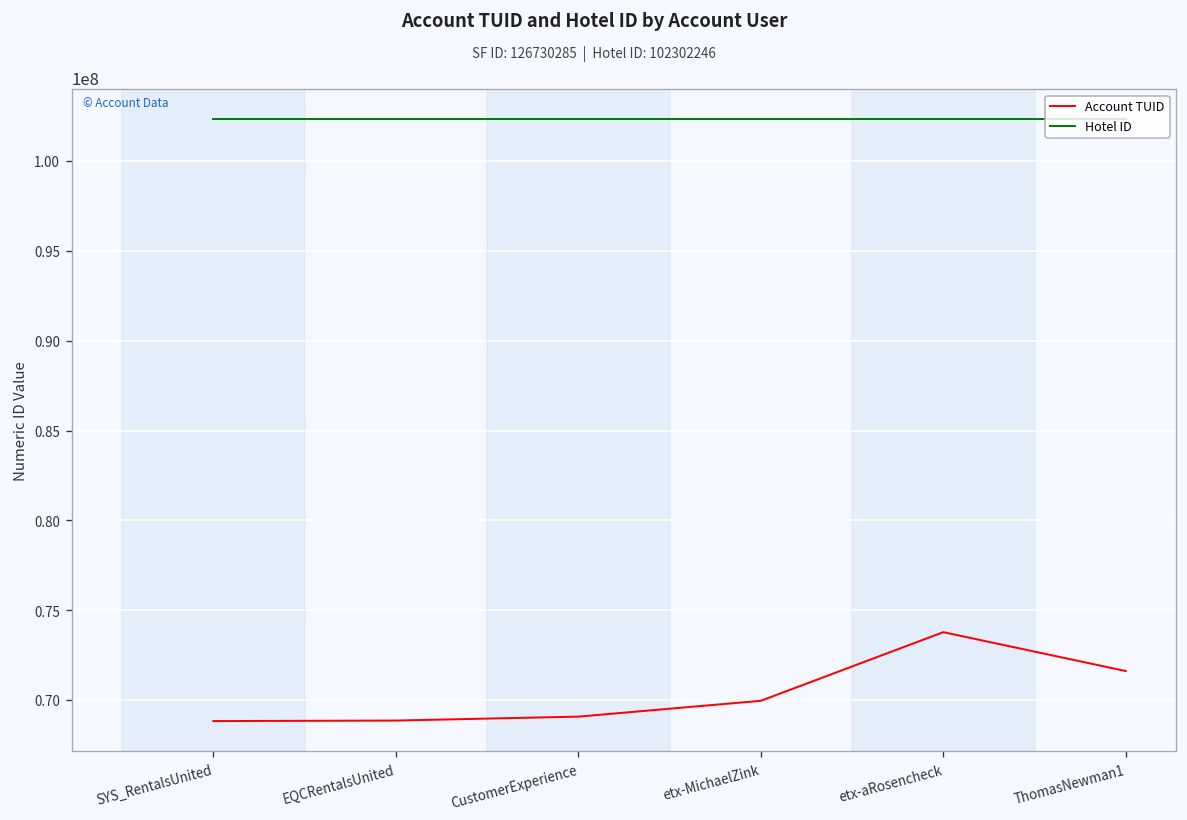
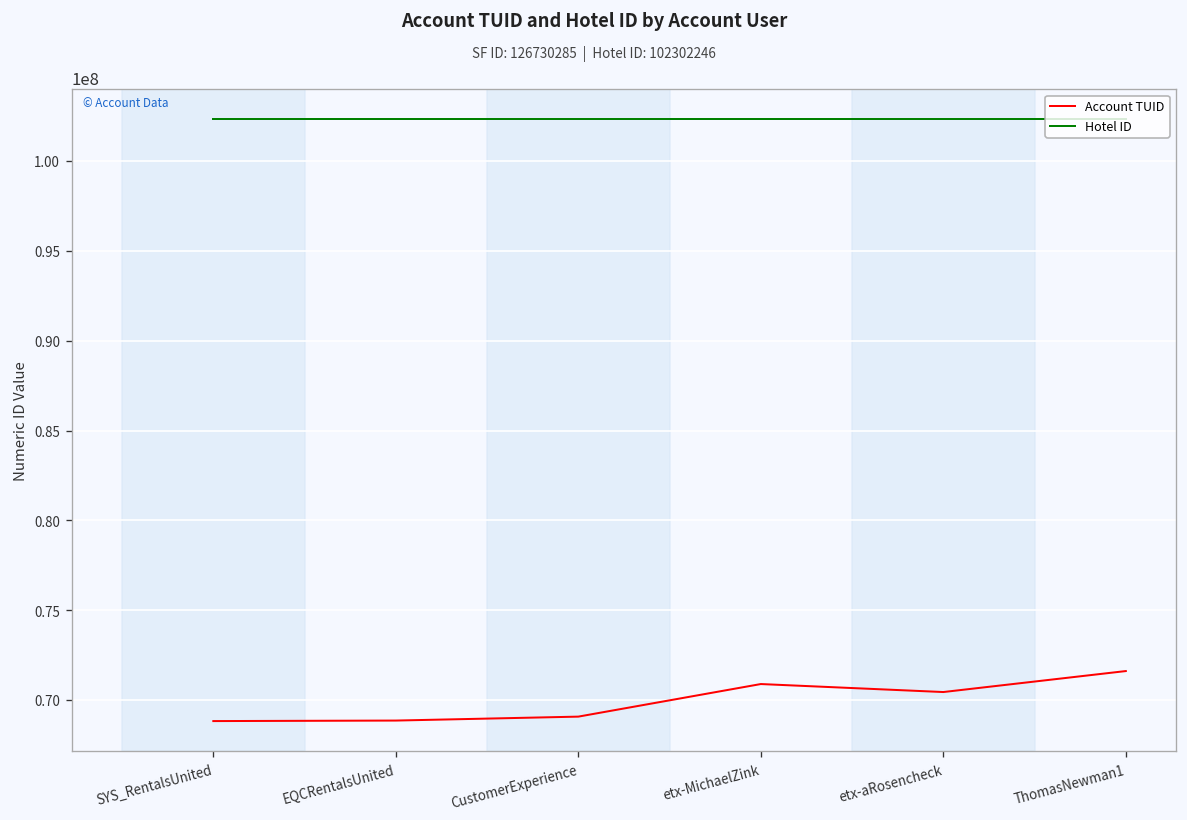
Account TUID, etx-MichaelZink: 70000000 -> 70900000
Account TUID, etx-aRosencheck: 73800000 -> 70500000
